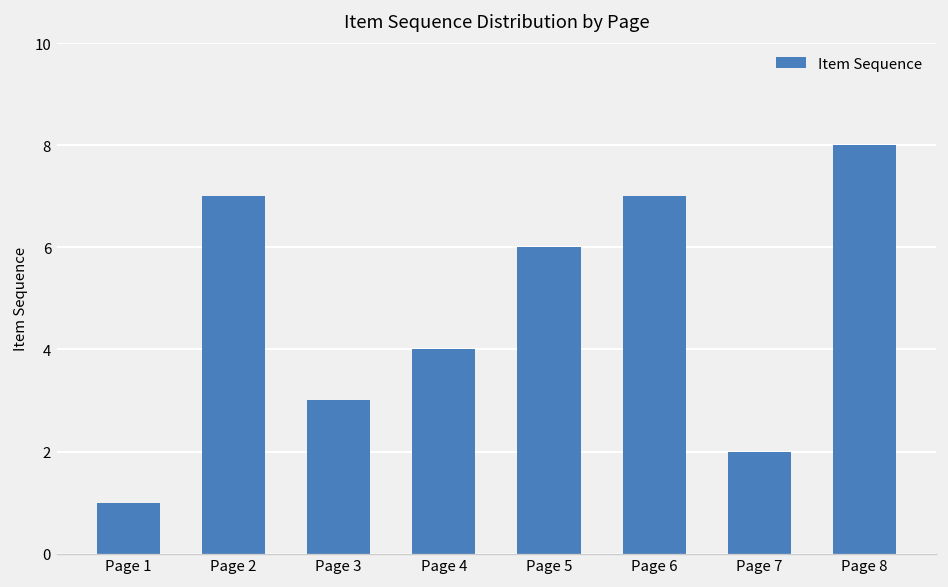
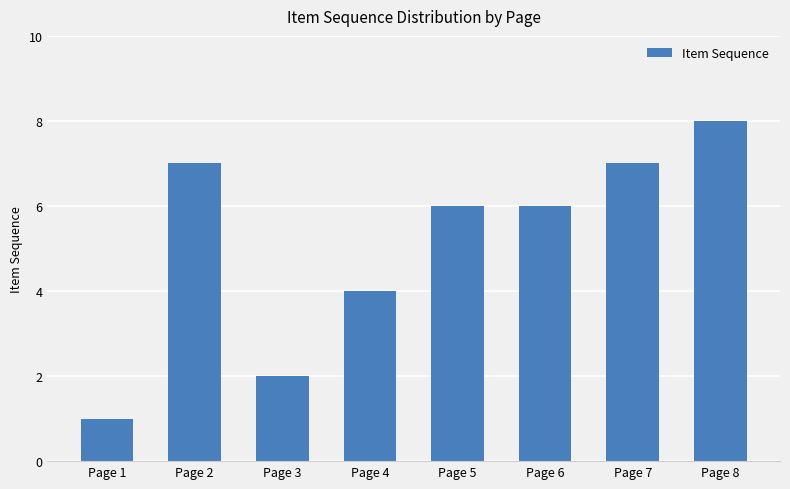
Page 3: 3 -> 2
Page 6: 7 -> 6
Page 7: 2 -> 7
